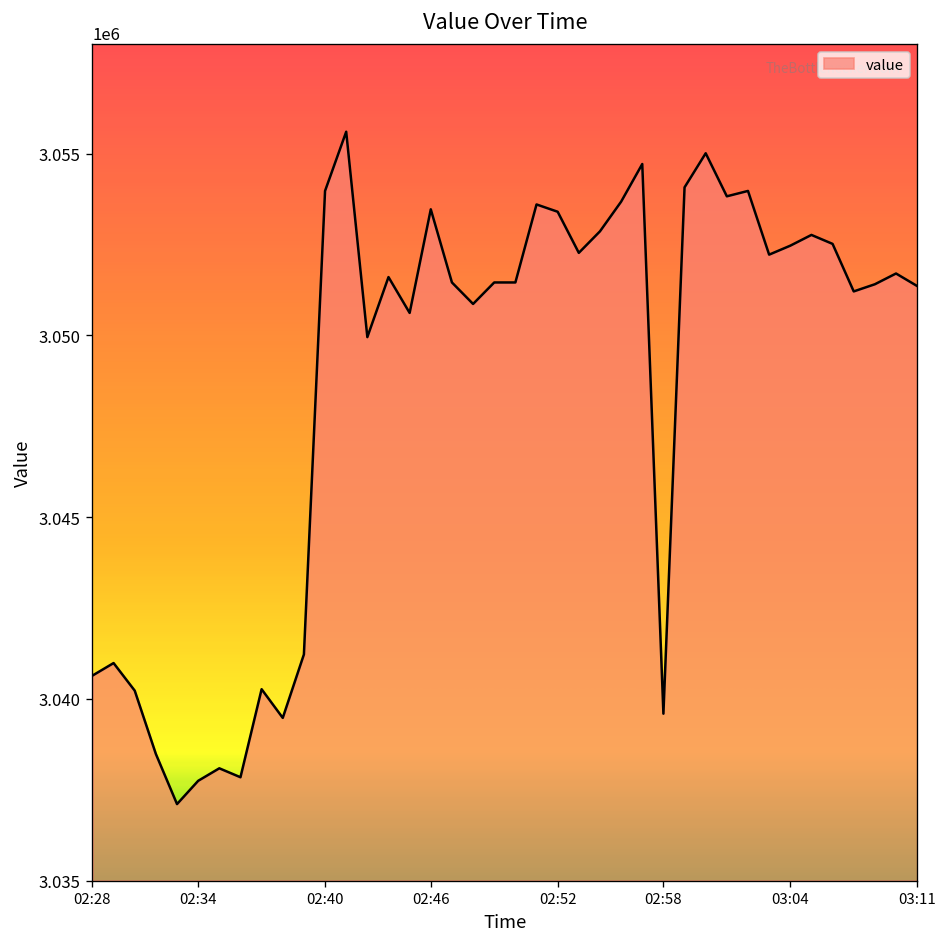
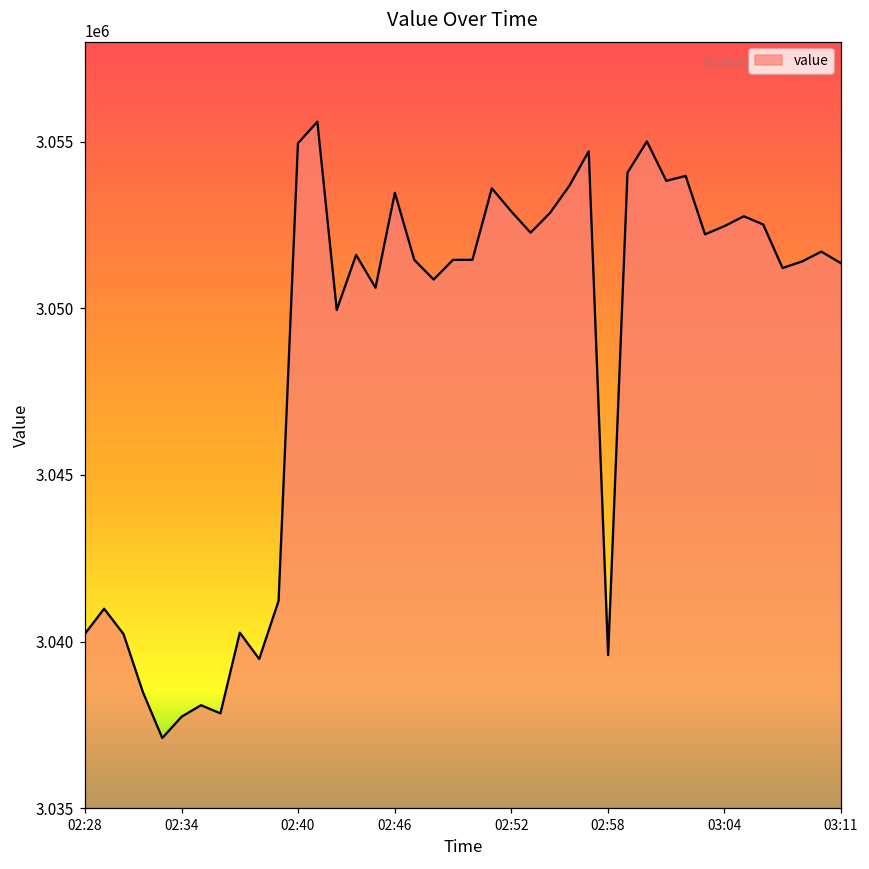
02:28: 3040600 -> 3040200
02:40: 3054000 -> 3055000
02:52: 3053400 -> 3052900
